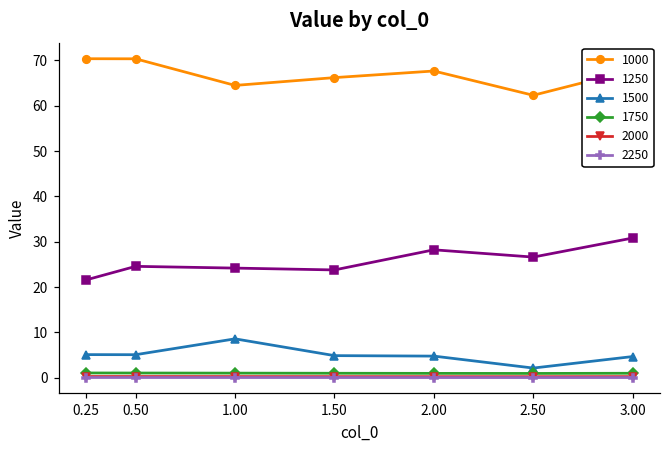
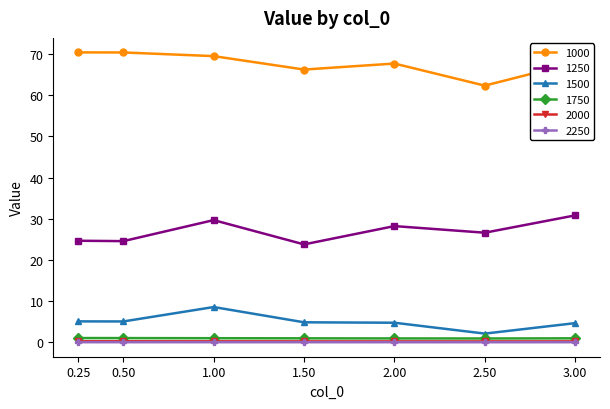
1250, 0.25: 22 -> 25
1000, 1.00: 64 -> 69
1250, 1.00: 24 -> 30
